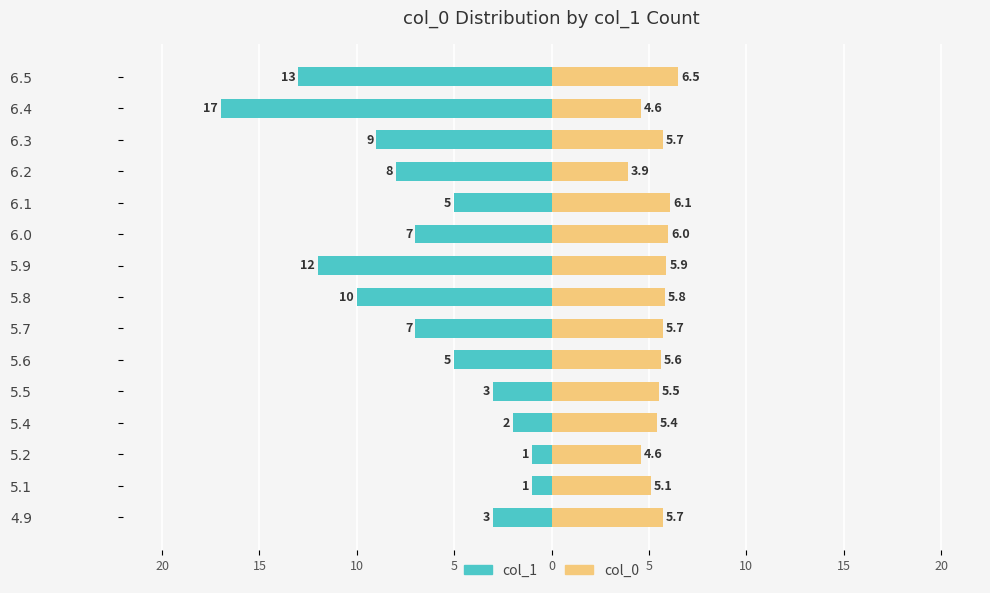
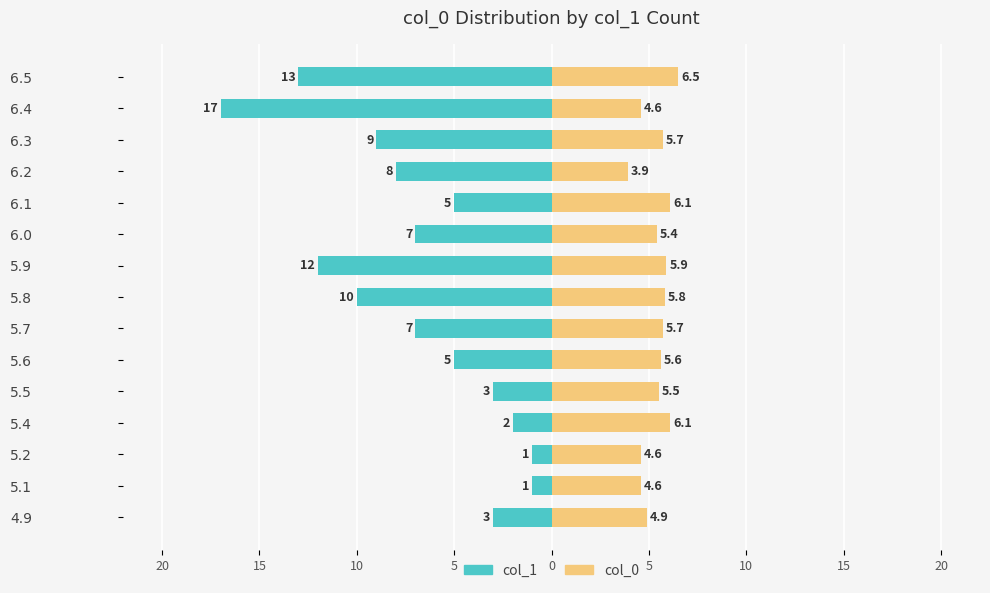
col_0, 6.0: 6.0 -> 5.4
col_0, 5.4: 5.4 -> 6.1
col_0, 5.1: 5.1 -> 4.6
col_0, 4.9: 5.7 -> 4.9
